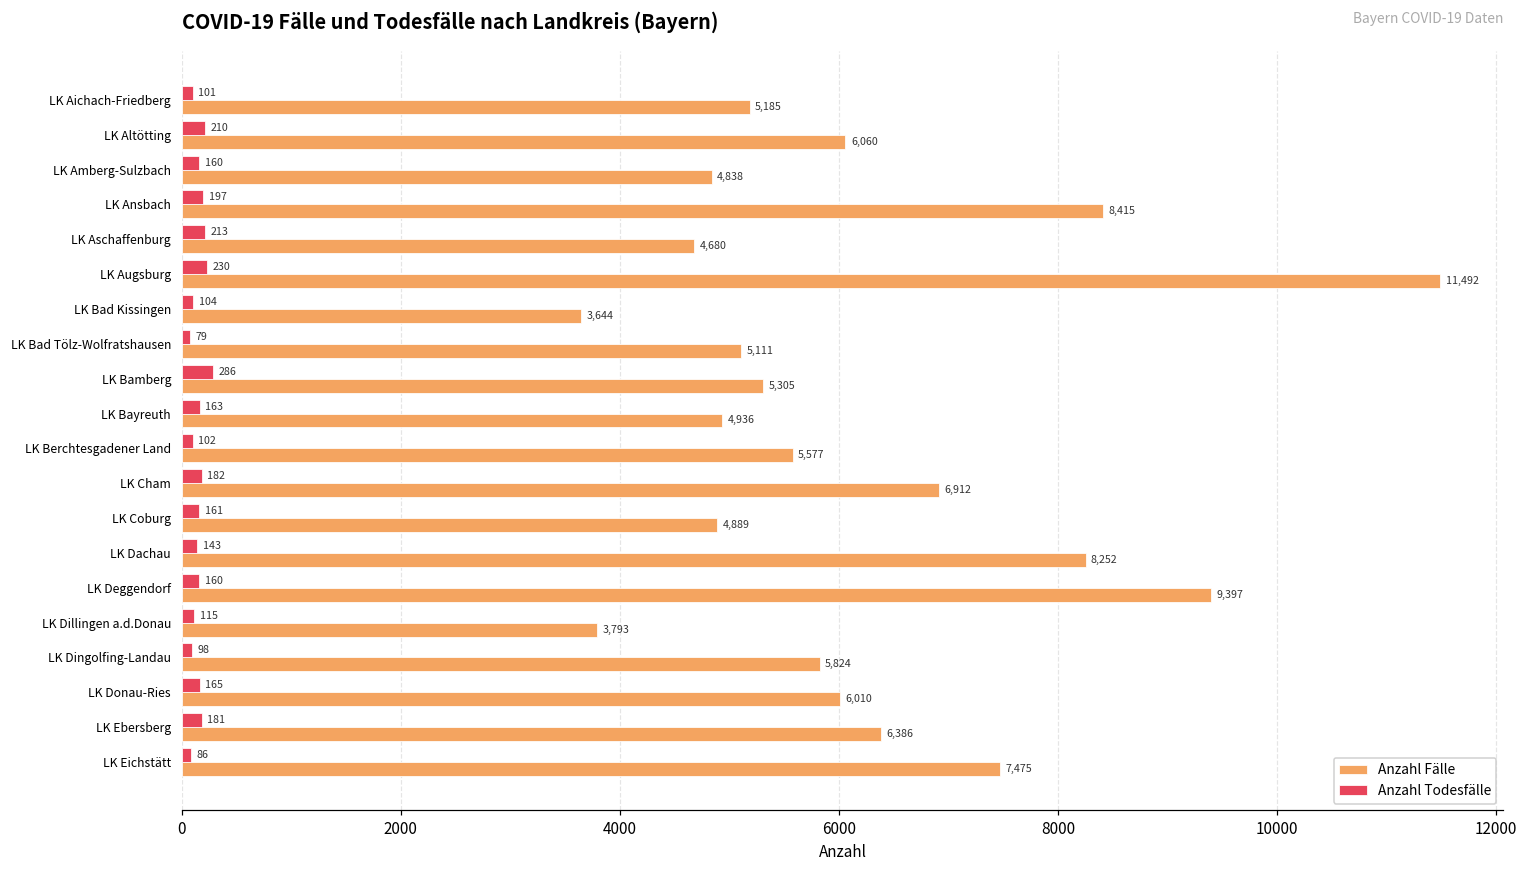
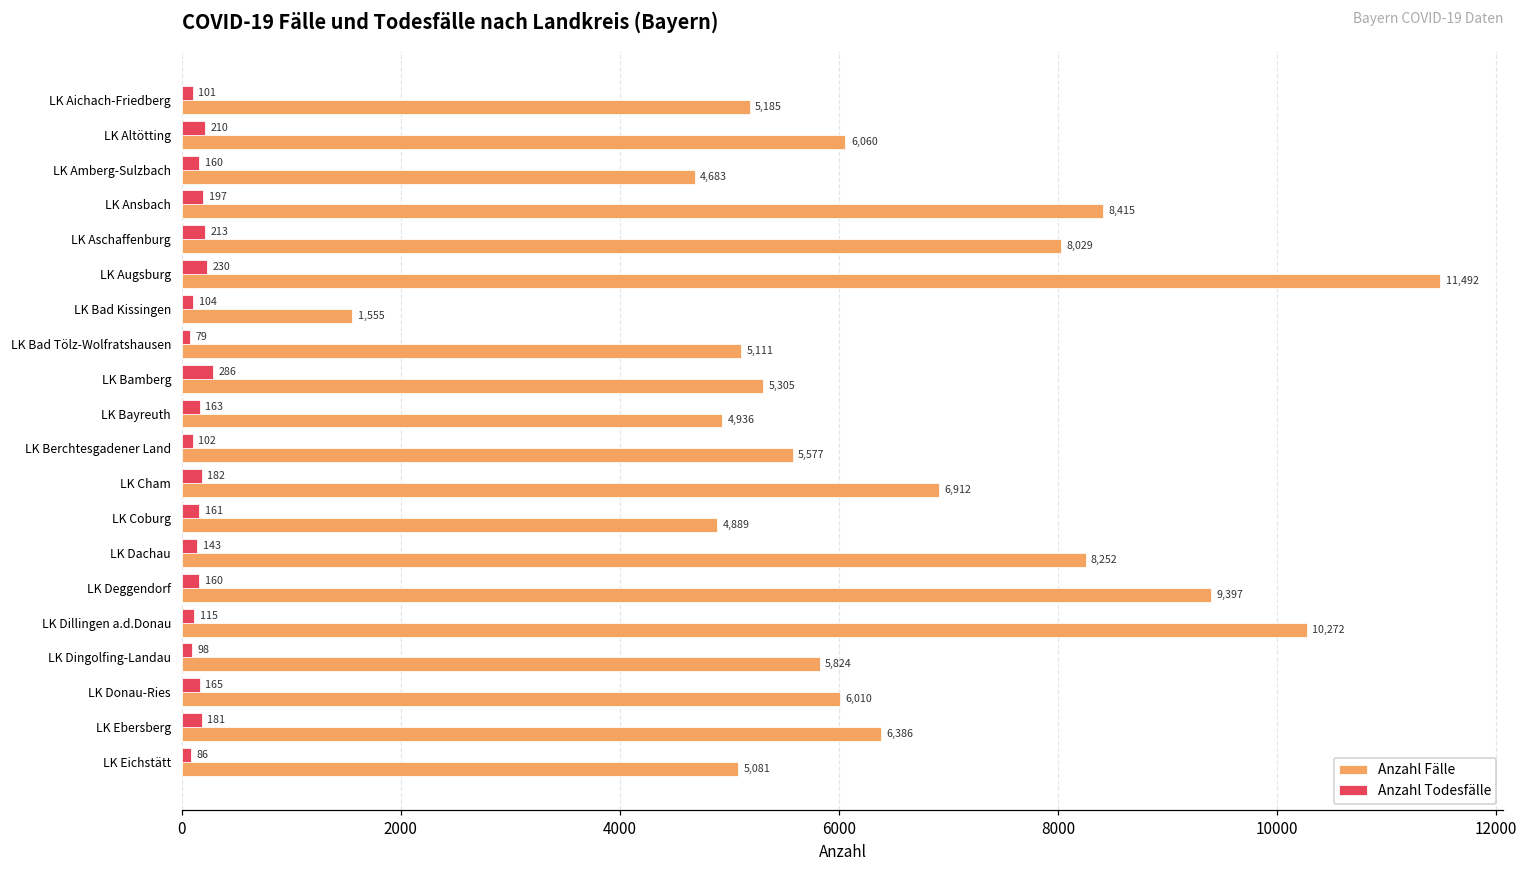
Anzahl Fälle, LK Amberg-Sulzbach: 4,838 -> 4,683
Anzahl Fälle, LK Aschaffenburg: 4,680 -> 8,029
Anzahl Fälle, LK Bad Kissingen: 3,644 -> 1,555
Anzahl Fälle, LK Dillingen a.d.Donau: 3,793 -> 10,272
Anzahl Fälle, LK Eichstätt: 7,475 -> 5,081
